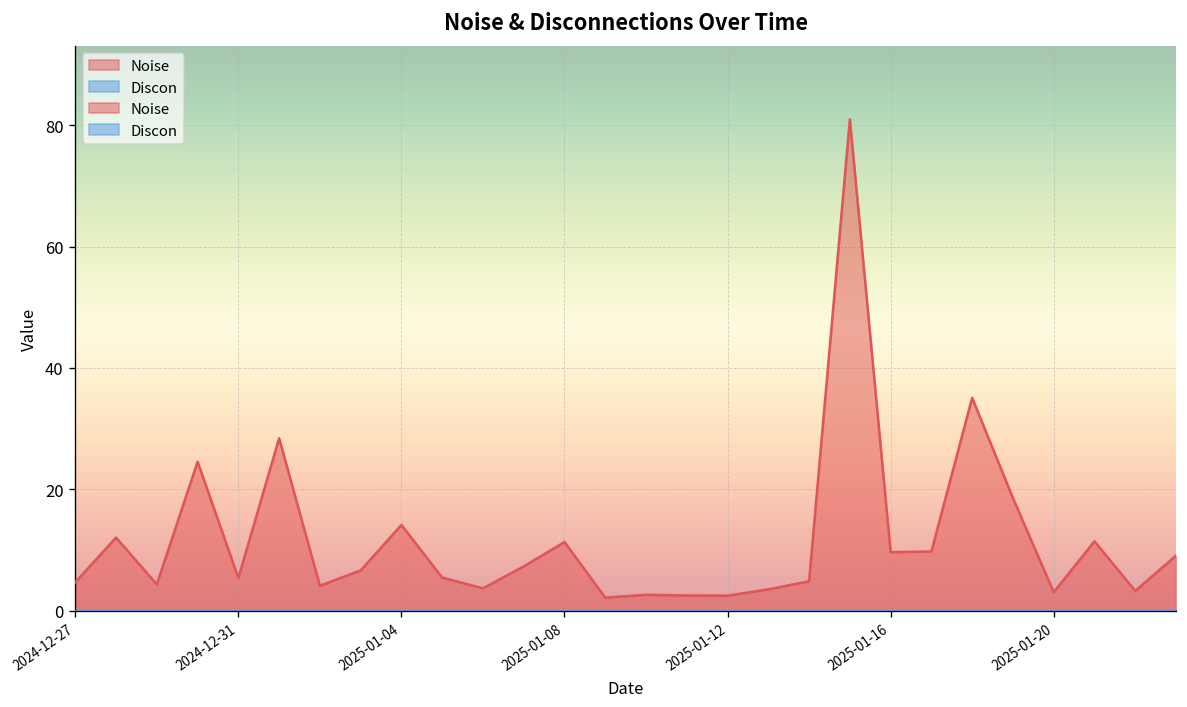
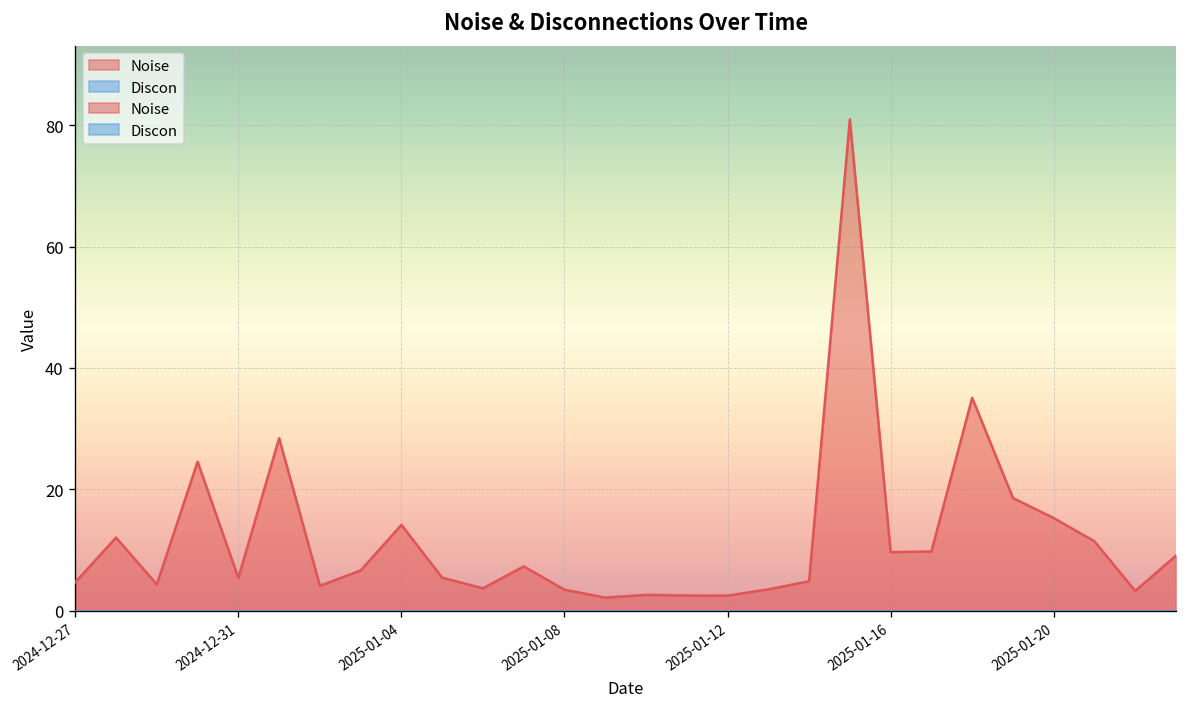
Noise, 2025-01-08: 11 -> 3
Noise, 2025-01-20: 3 -> 15
